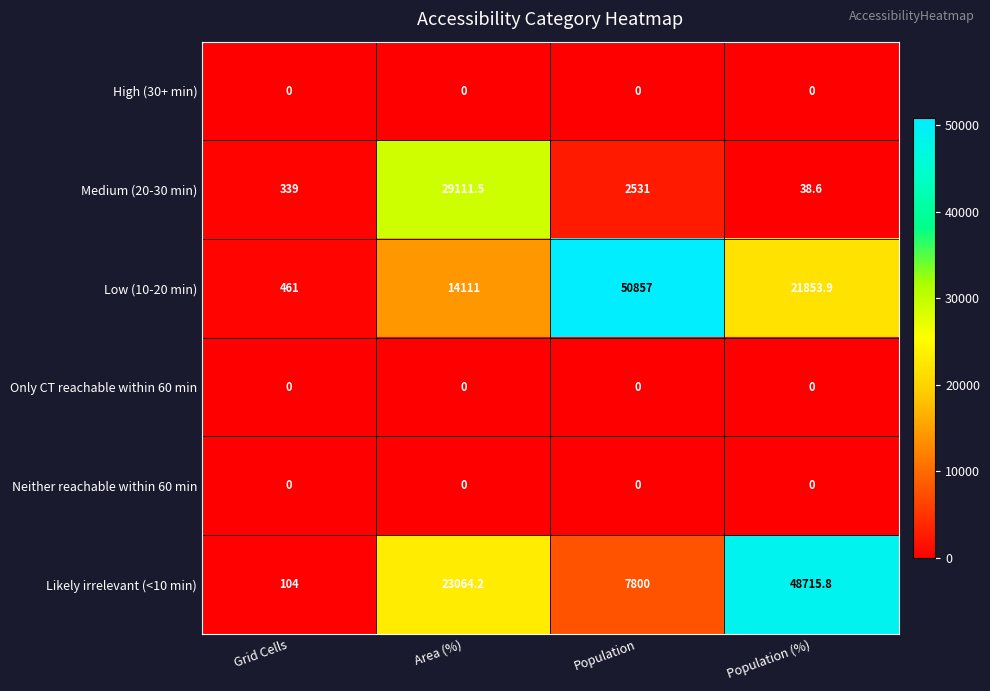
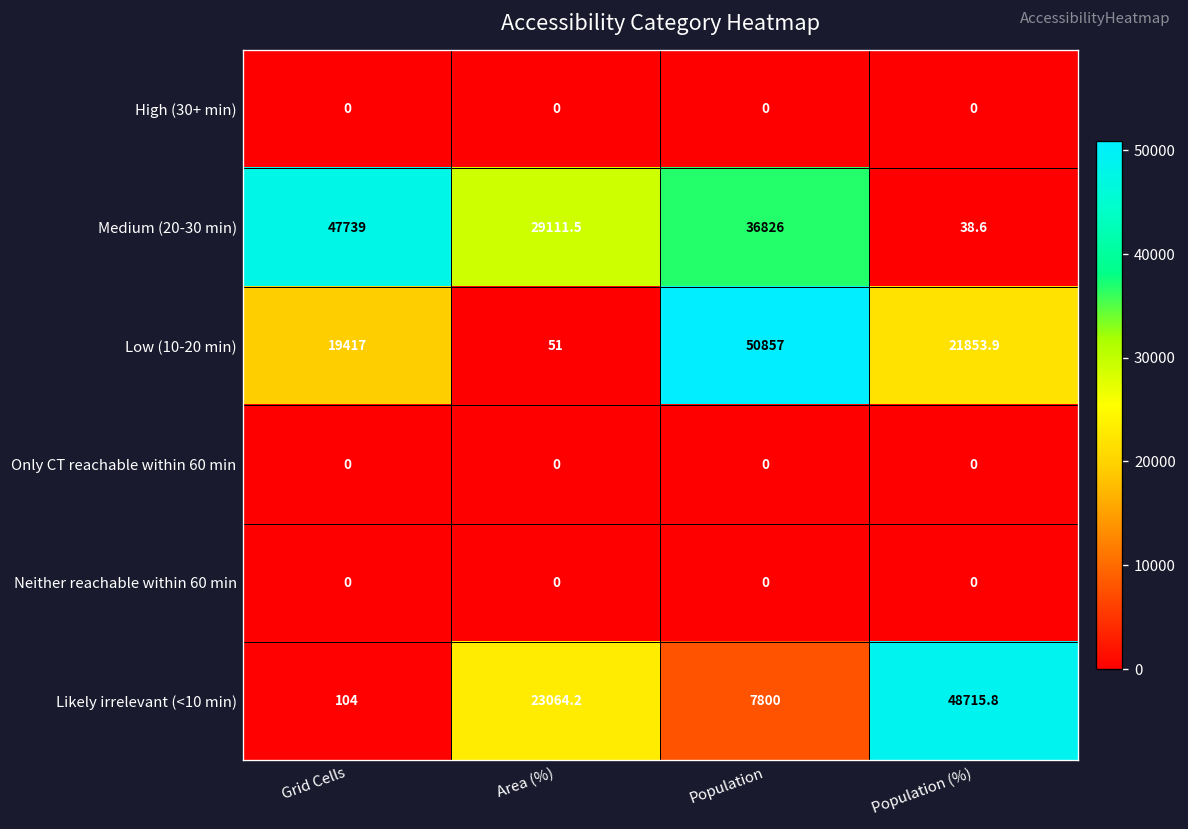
Medium (20-30 min), Grid Cells: 339 -> 47739
Medium (20-30 min), Population: 2531 -> 36826
Low (10-20 min), Grid Cells: 461 -> 19417
Low (10-20 min), Area (%): 14111 -> 51
